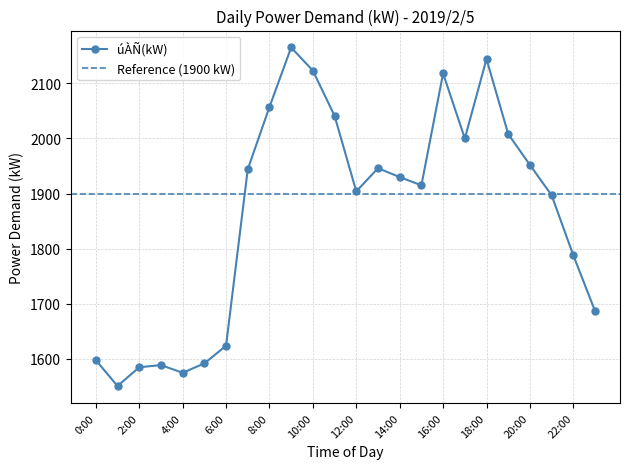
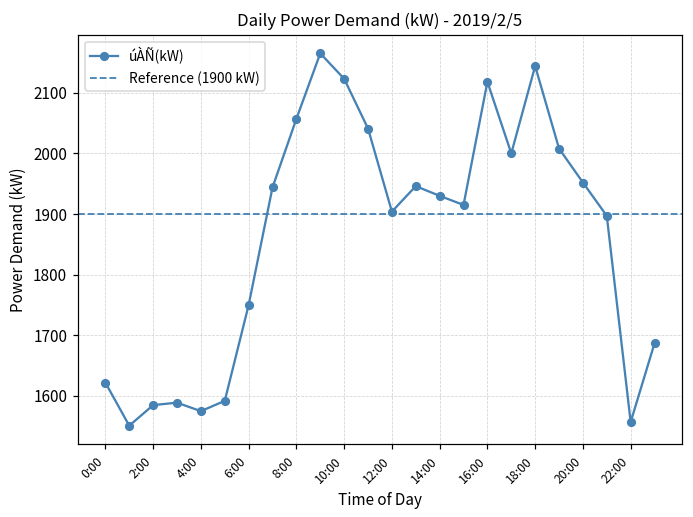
0:00: 1600 -> 1620
6:00: 1620 -> 1750
22:00: 1790 -> 1560
